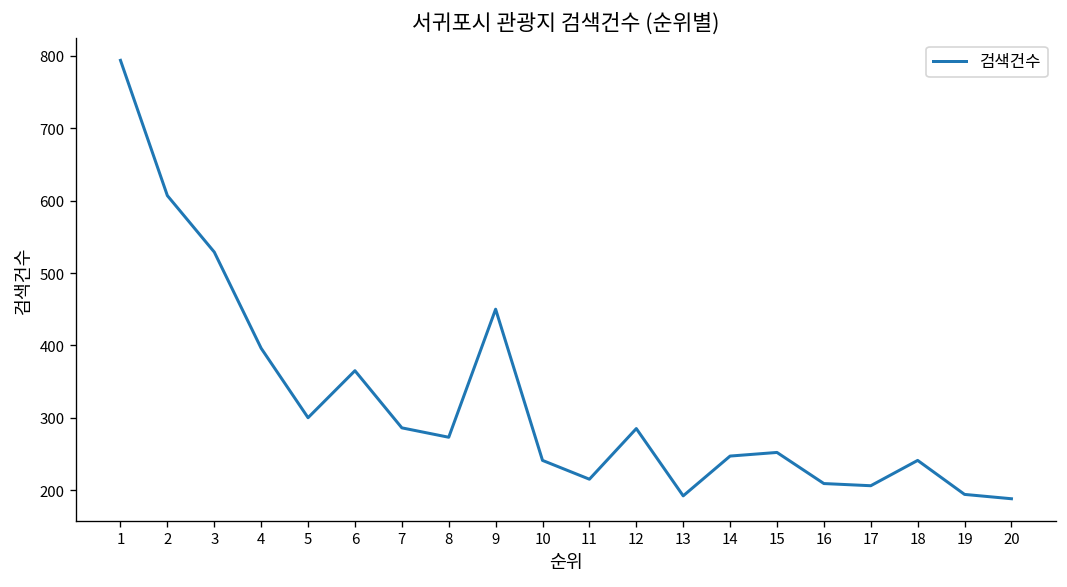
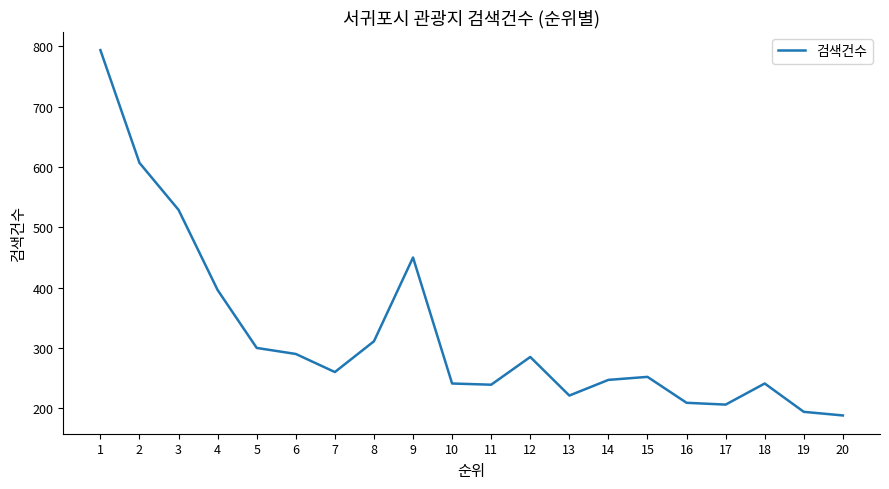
6: 370 -> 290
7: 290 -> 260
8: 270 -> 310
11: 220 -> 240
13: 190 -> 220
